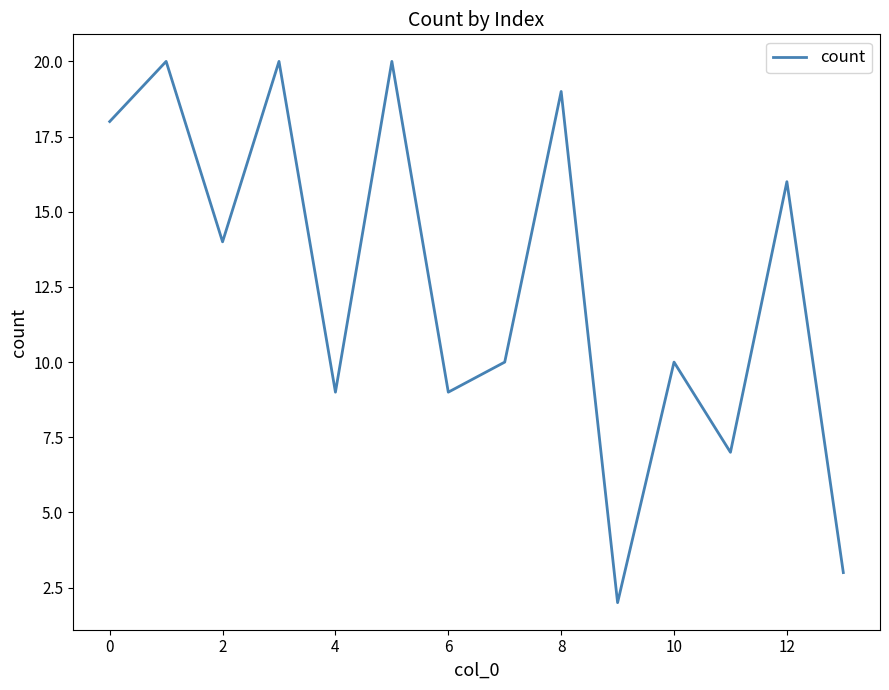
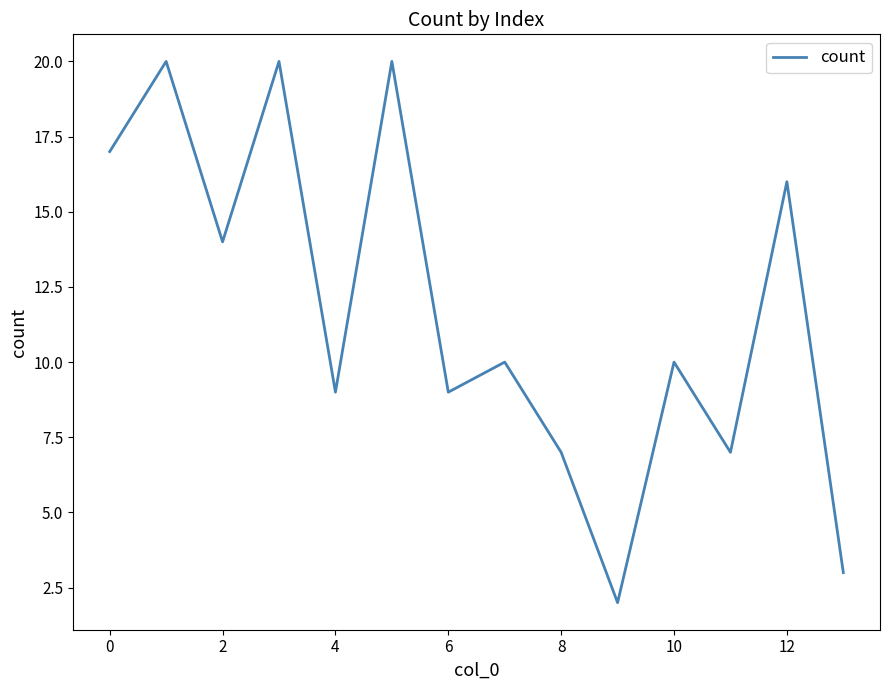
0: 18 -> 17
8: 19 -> 7
